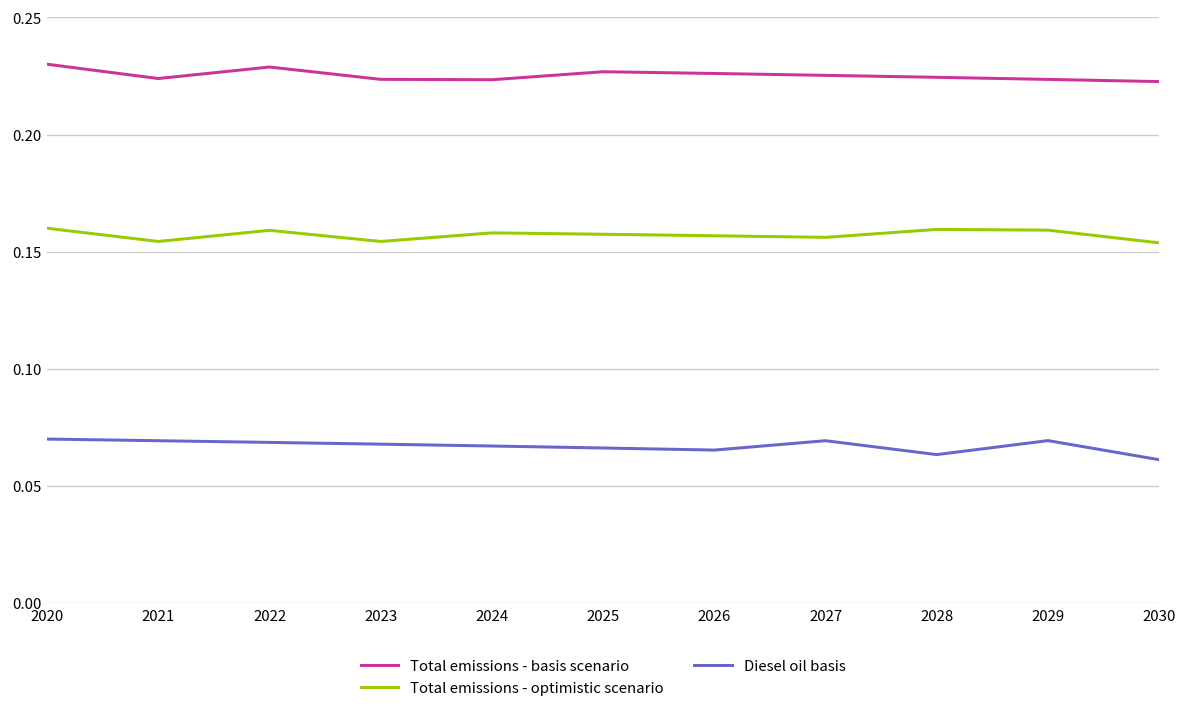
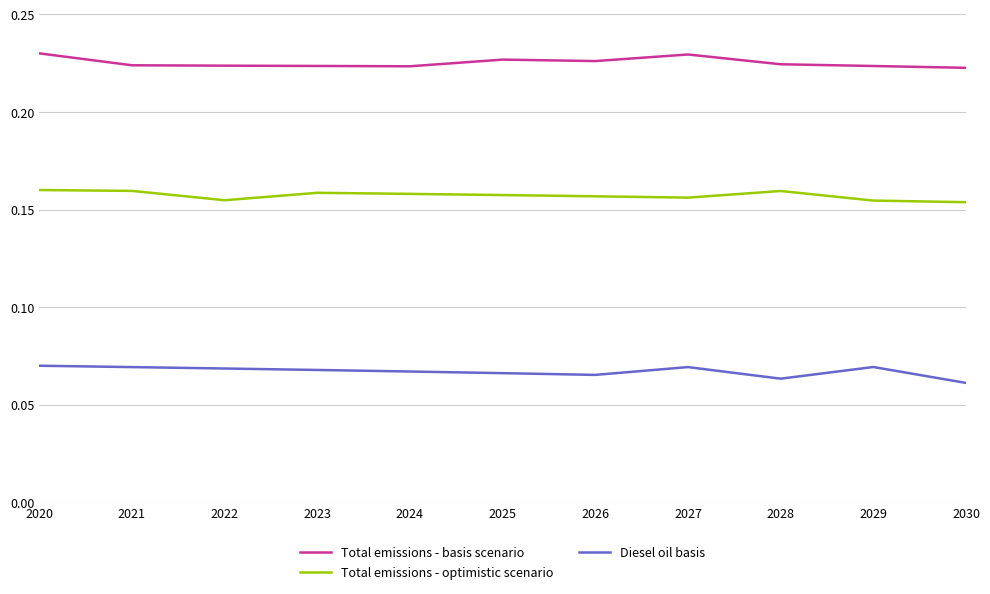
Total emissions - optimistic scenario, 2021: 0.154 -> 0.160
Total emissions - basis scenario, 2022: 0.229 -> 0.224
Total emissions - optimistic scenario, 2022: 0.159 -> 0.155
Total emissions - optimistic scenario, 2023: 0.154 -> 0.159
Total emissions - basis scenario, 2027: 0.225 -> 0.229
Total emissions - optimistic scenario, 2029: 0.159 -> 0.155
